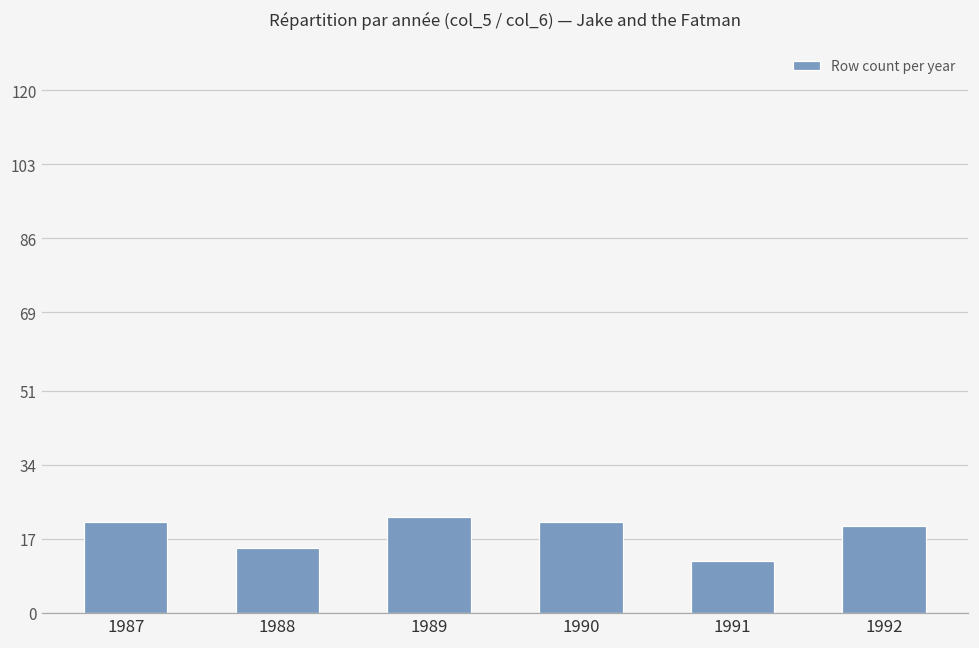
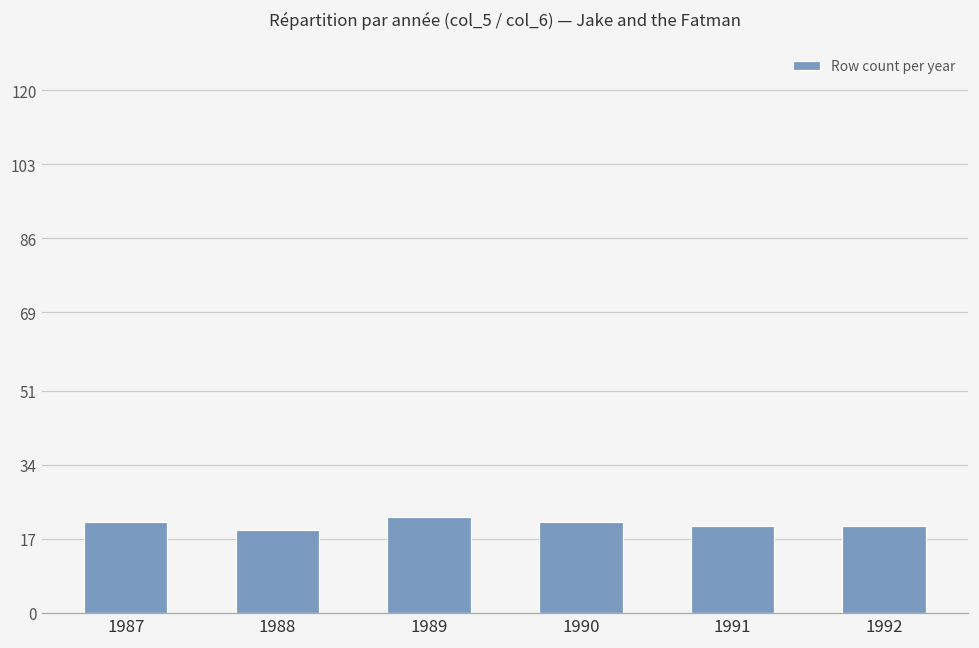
1988: 15 -> 19
1991: 12 -> 20
